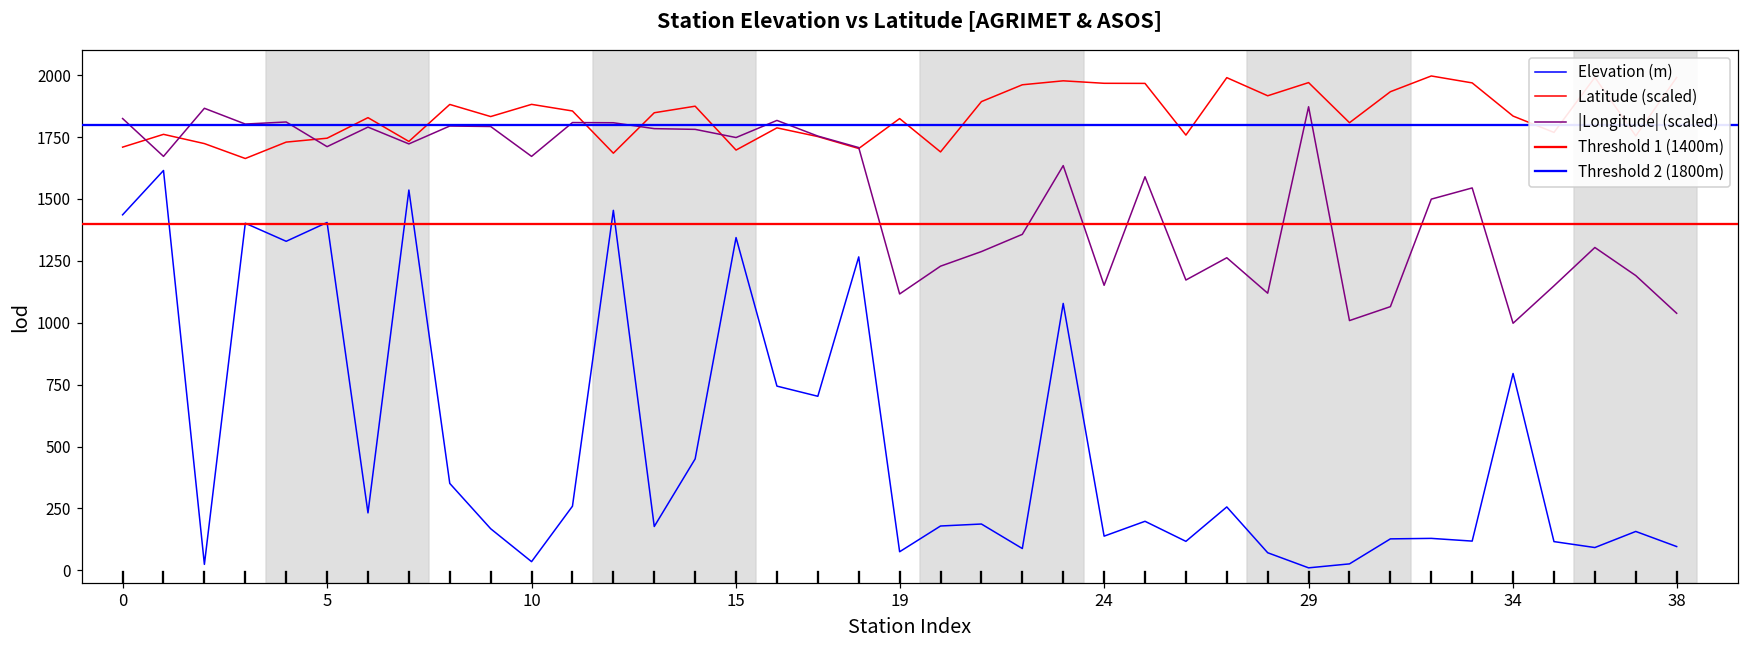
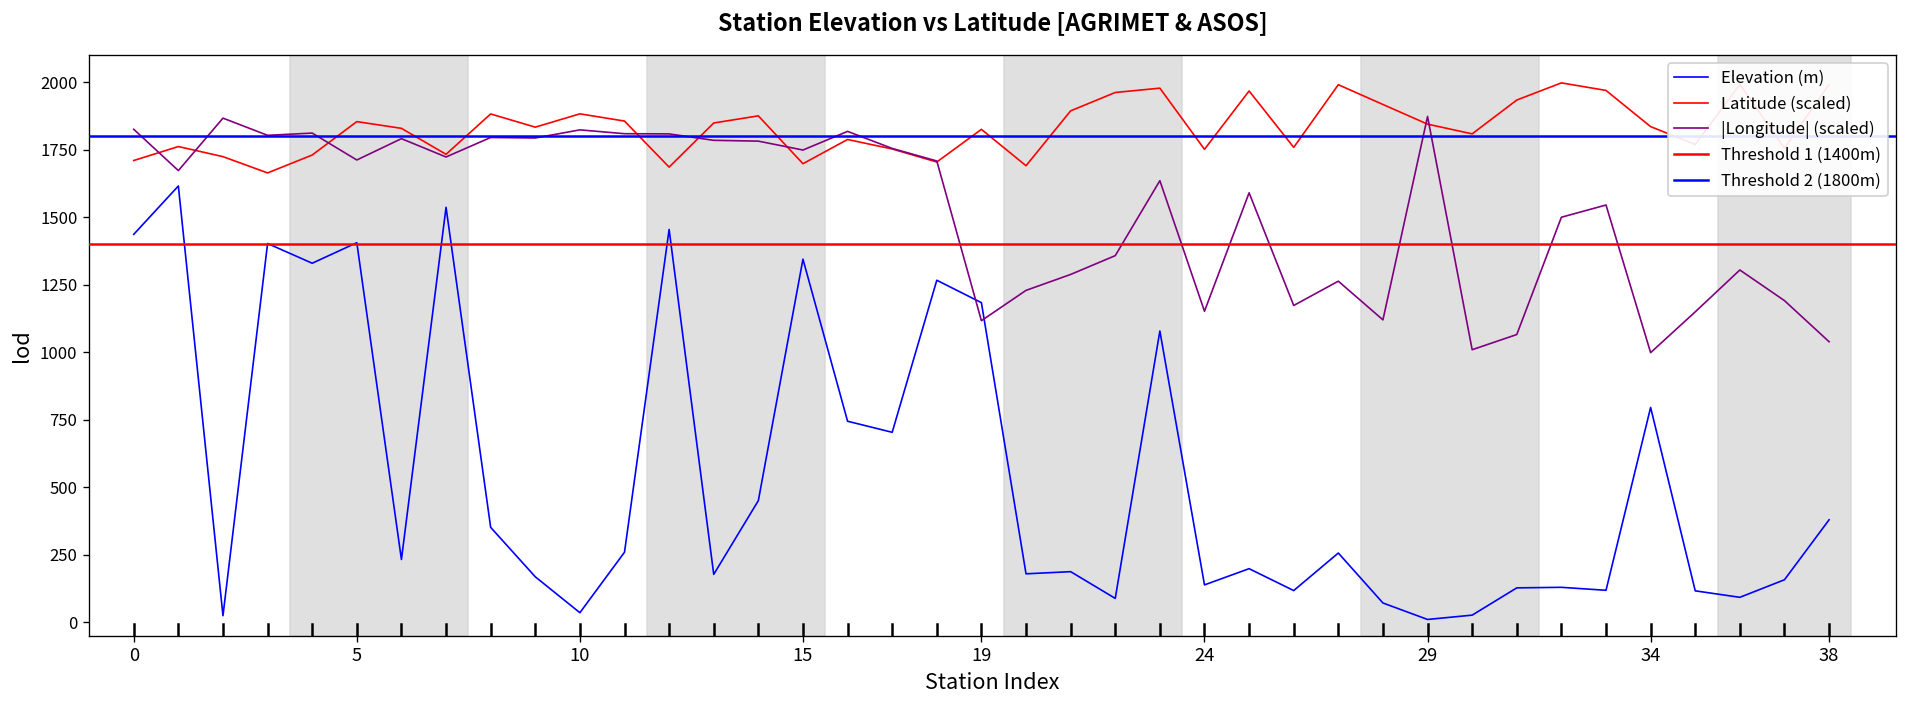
Latitude (scaled), 5: 1750 -> 1850
|Longitude| (scaled), 10: 1670 -> 1820
Elevation (m), 19: 80 -> 1180
Latitude (scaled), 24: 1970 -> 1750
Latitude (scaled), 29: 1970 -> 1840
Elevation (m), 38: 100 -> 380
